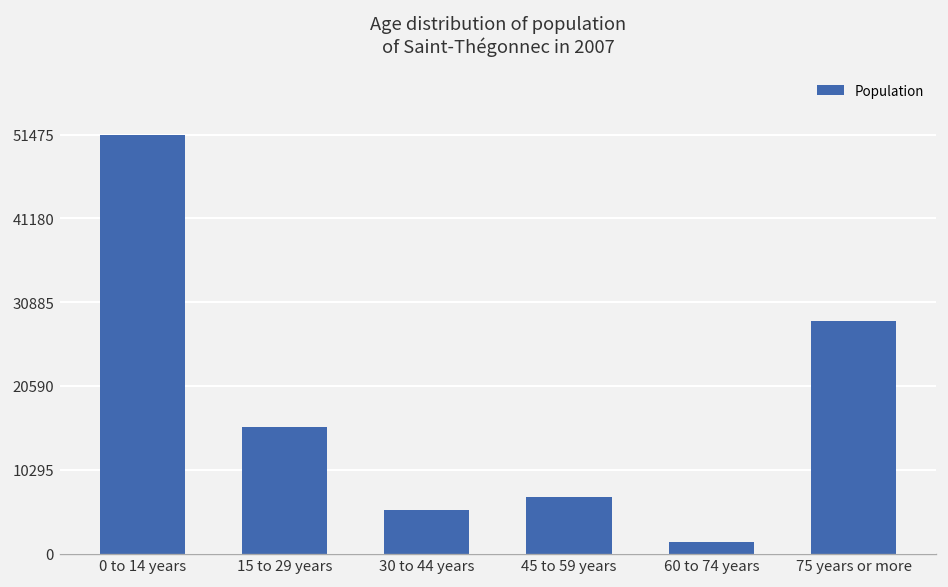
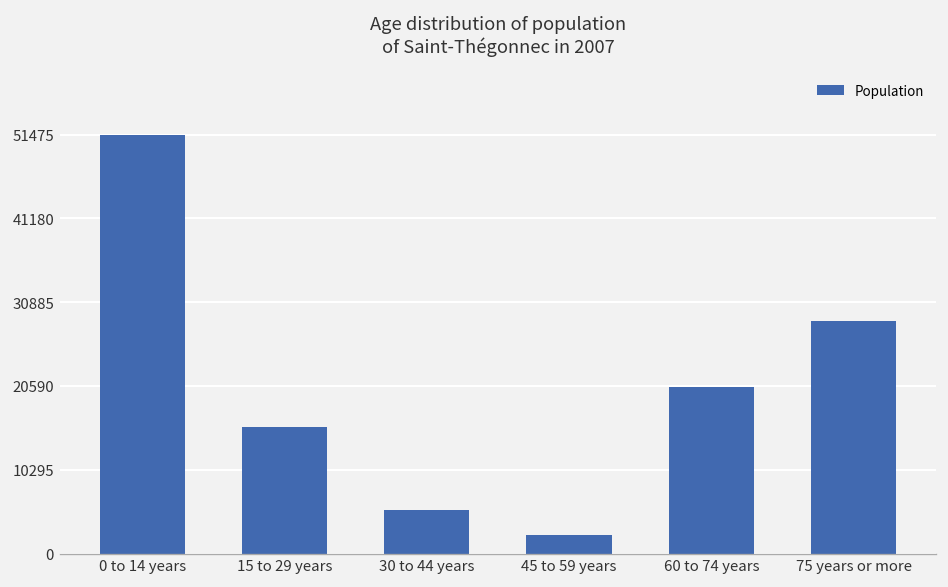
45 to 59 years: 7000 -> 2000
60 to 74 years: 1000 -> 21000
